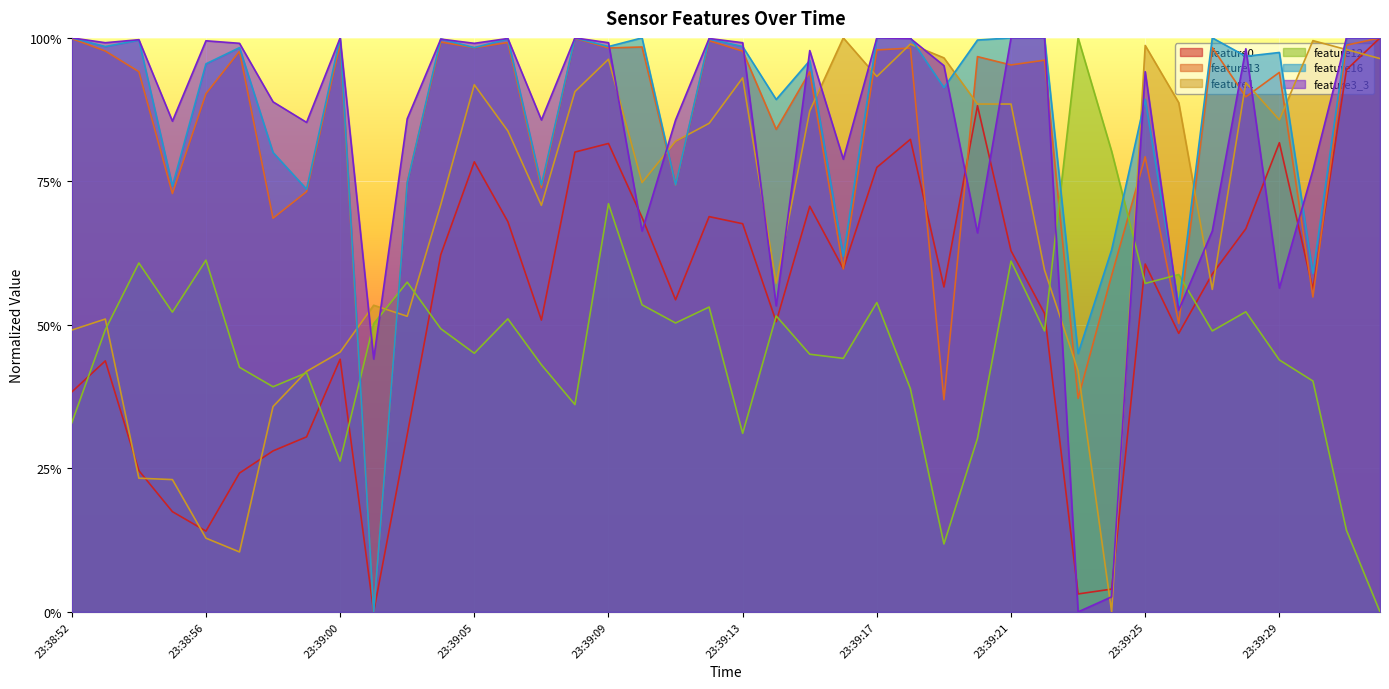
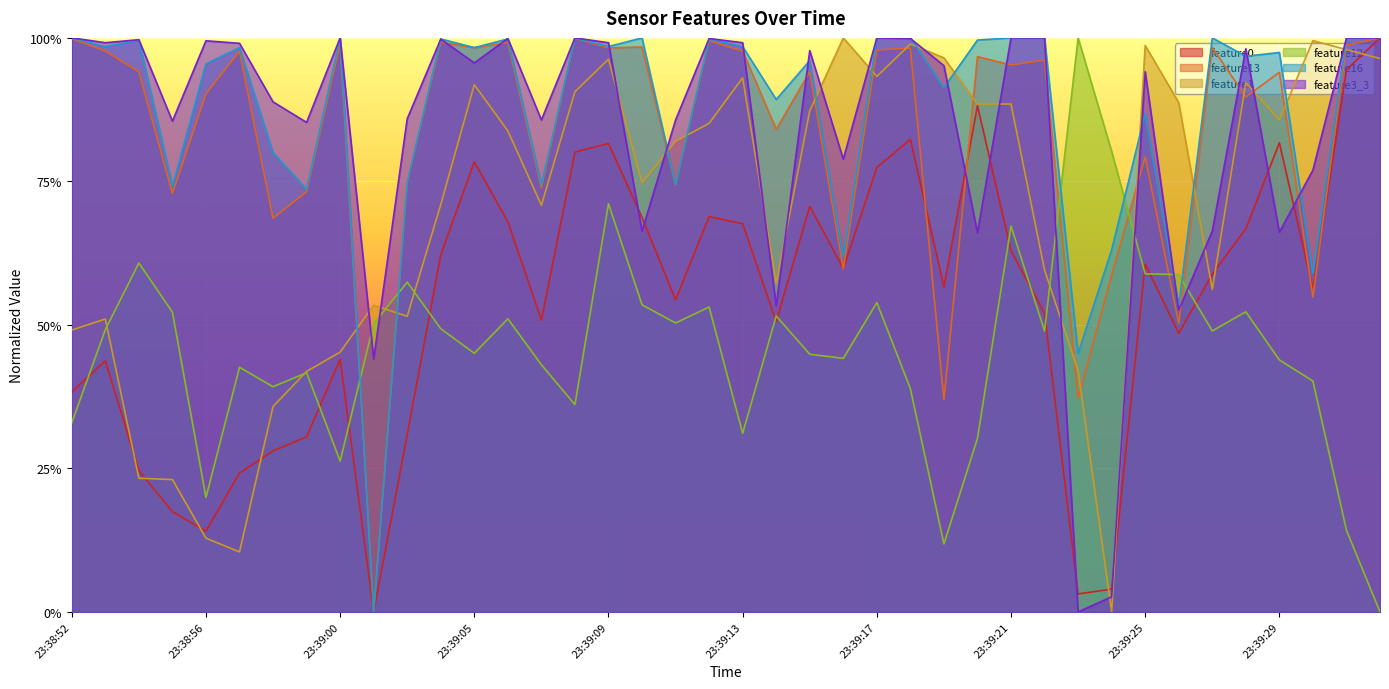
feature12, 23:38:56: 61% -> 20%
feature3_3, 23:39:05: 99% -> 96%
feature12, 23:39:21: 61% -> 67%
feature12, 23:39:25: 57% -> 59%
feature16, 23:39:25: 89% -> 87%
feature3_3, 23:39:29: 56% -> 66%
